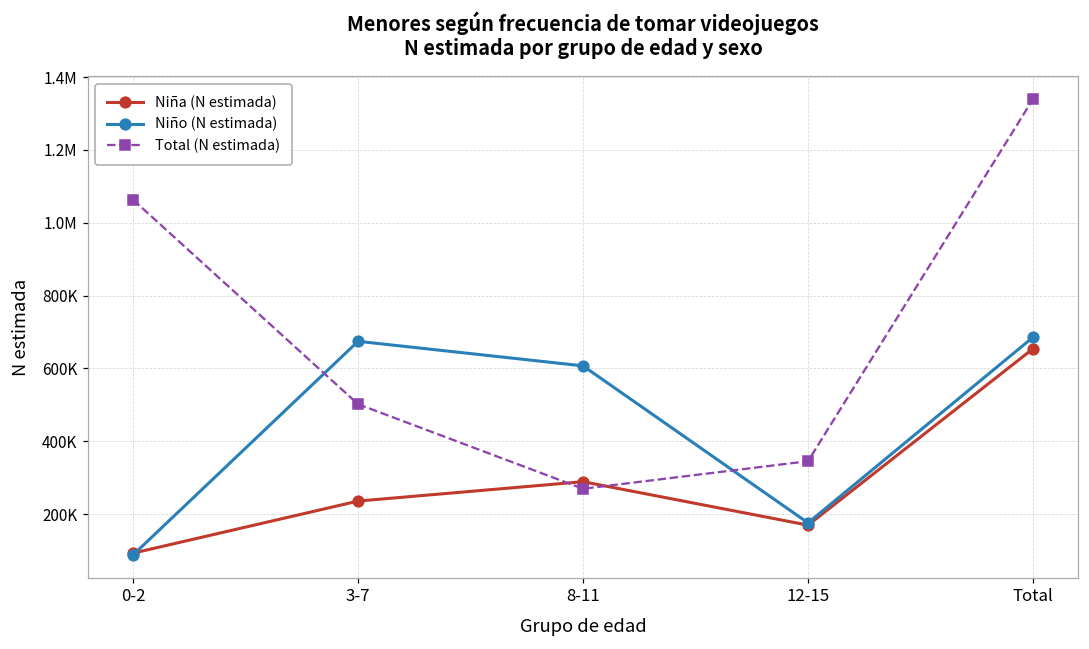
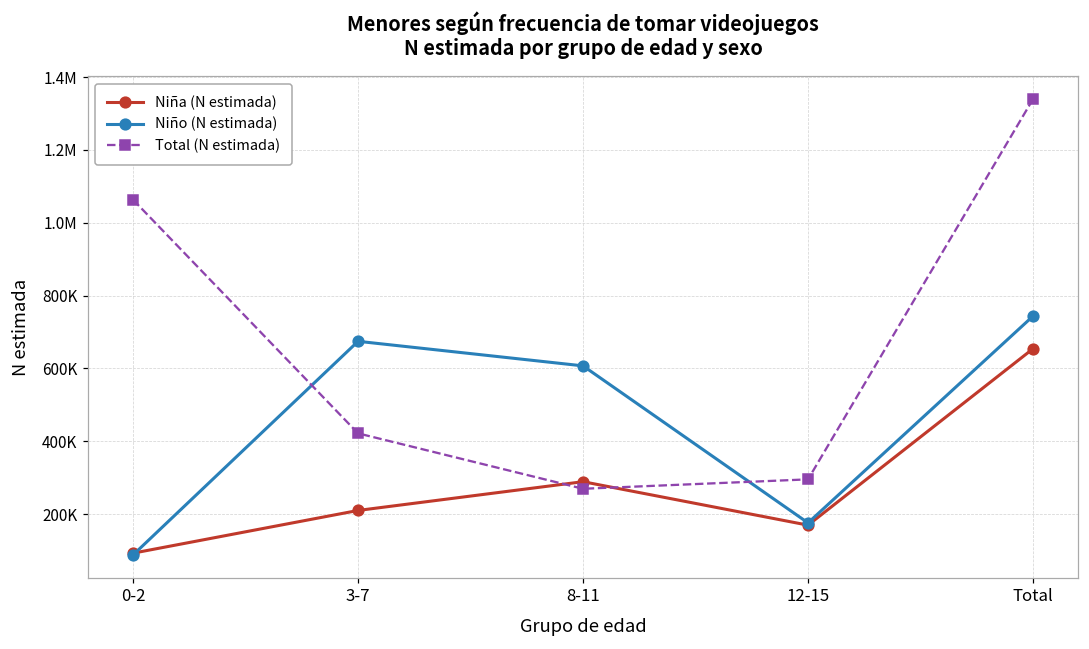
Niña (N estimada), 3-7: 240000 -> 210000
Total (N estimada), 3-7: 500000 -> 420000
Total (N estimada), 12-15: 350000 -> 300000
Niño (N estimada), Total: 690000 -> 740000
